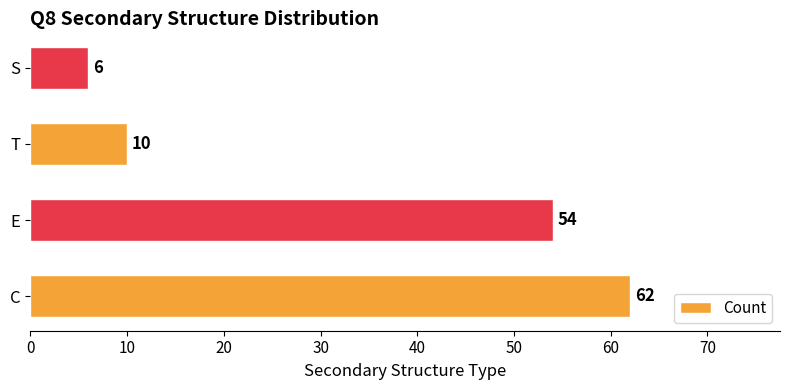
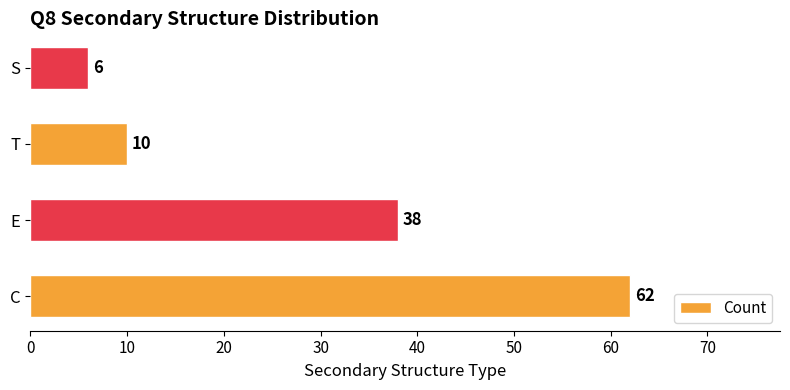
E: 54 -> 38
